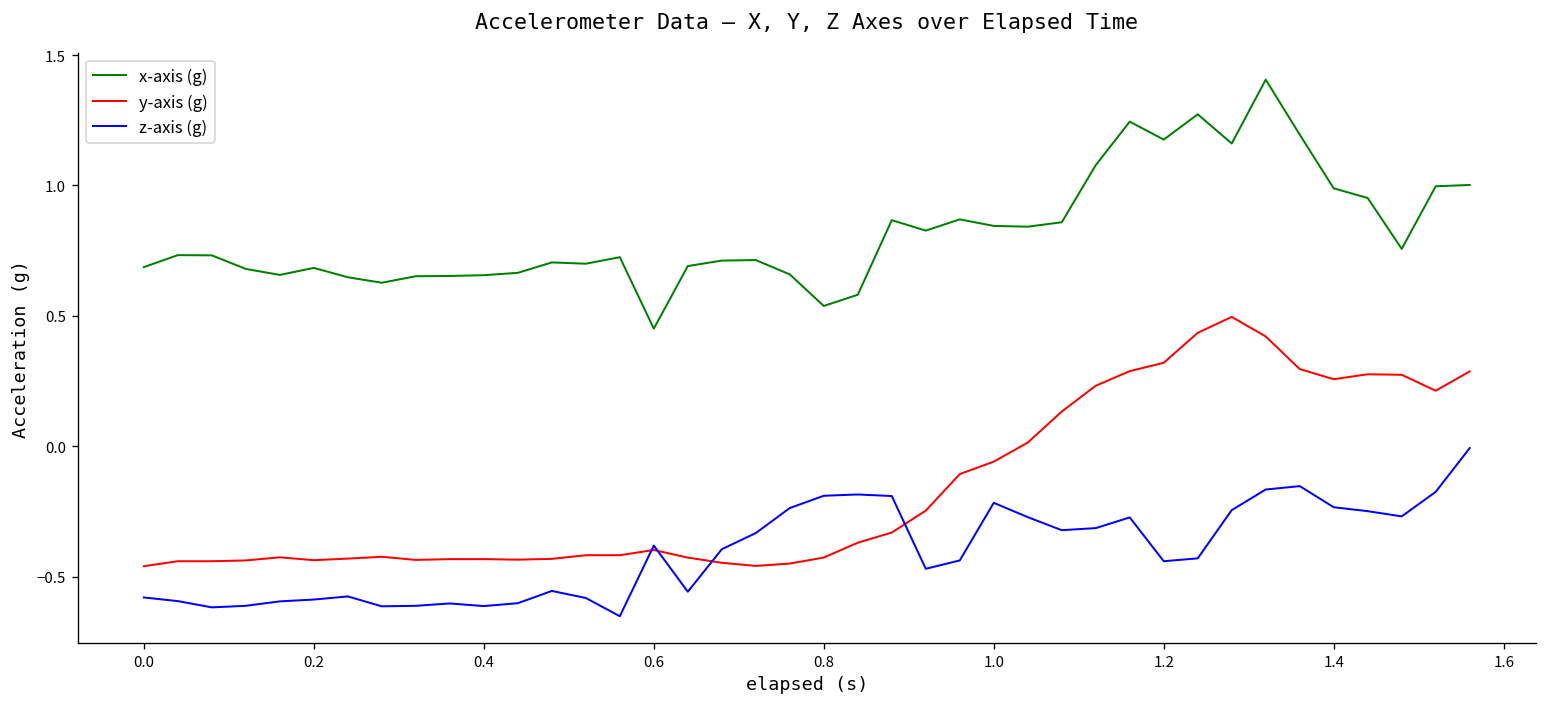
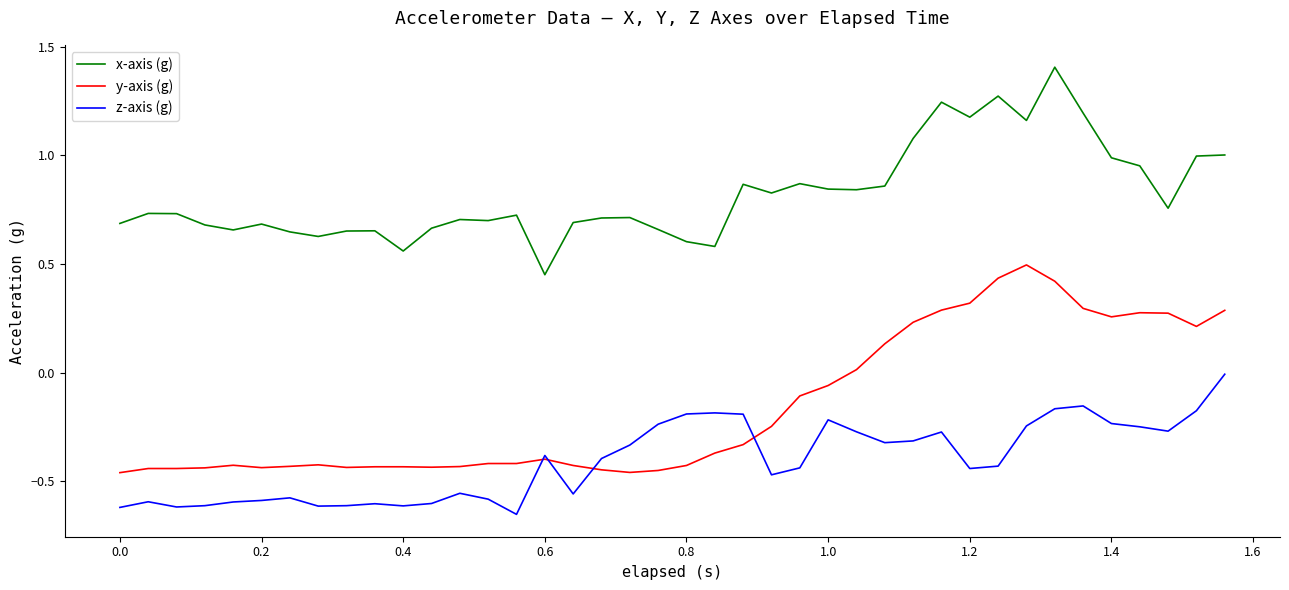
z-axis (g), 0.0: -0.58 -> -0.62
x-axis (g), 0.4: 0.66 -> 0.56
x-axis (g), 0.8: 0.54 -> 0.60
